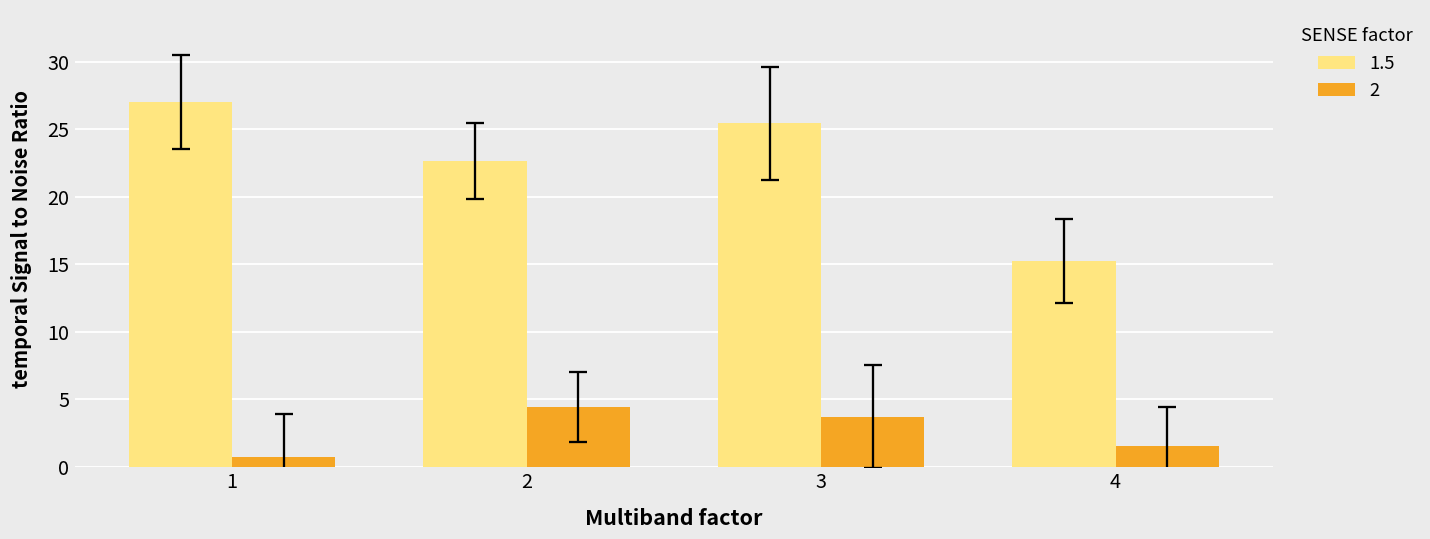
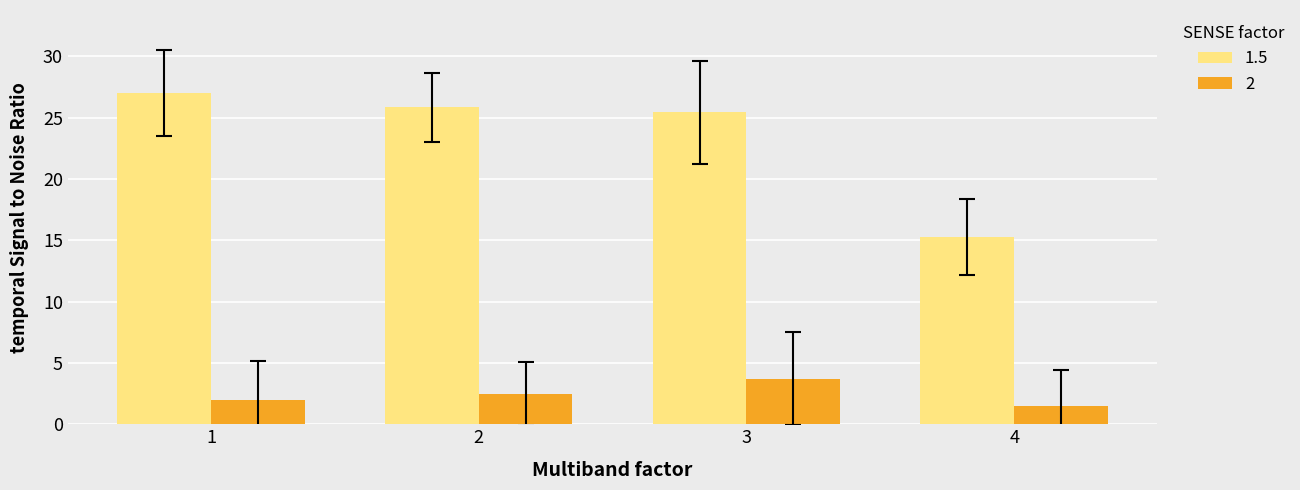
2, 1: 0.7 -> 2.0
1.5, 2: 22.7 -> 25.8
2, 2: 4.5 -> 2.5
